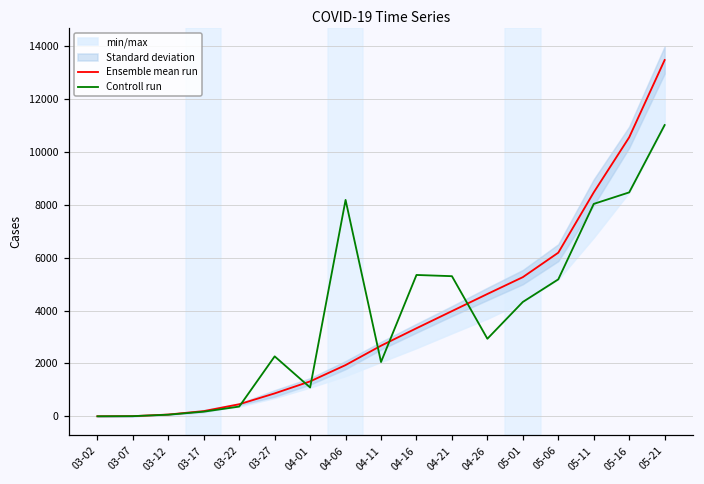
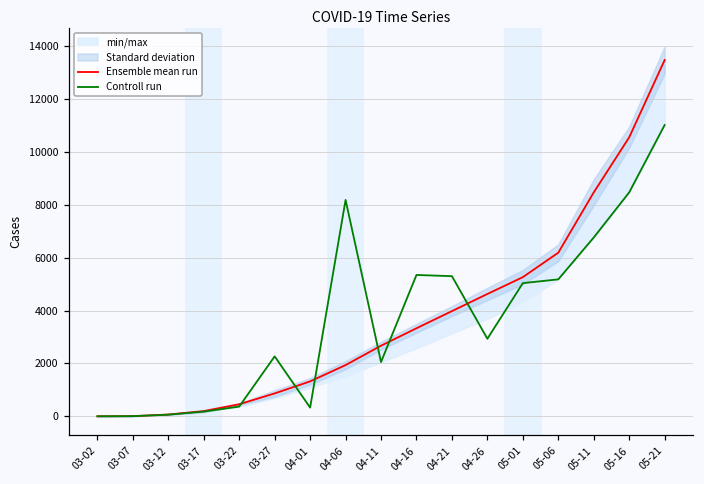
Controll run, 04-01: 1100 -> 300
Controll run, 05-01: 4300 -> 5000
Controll run, 05-11: 8000 -> 6800
